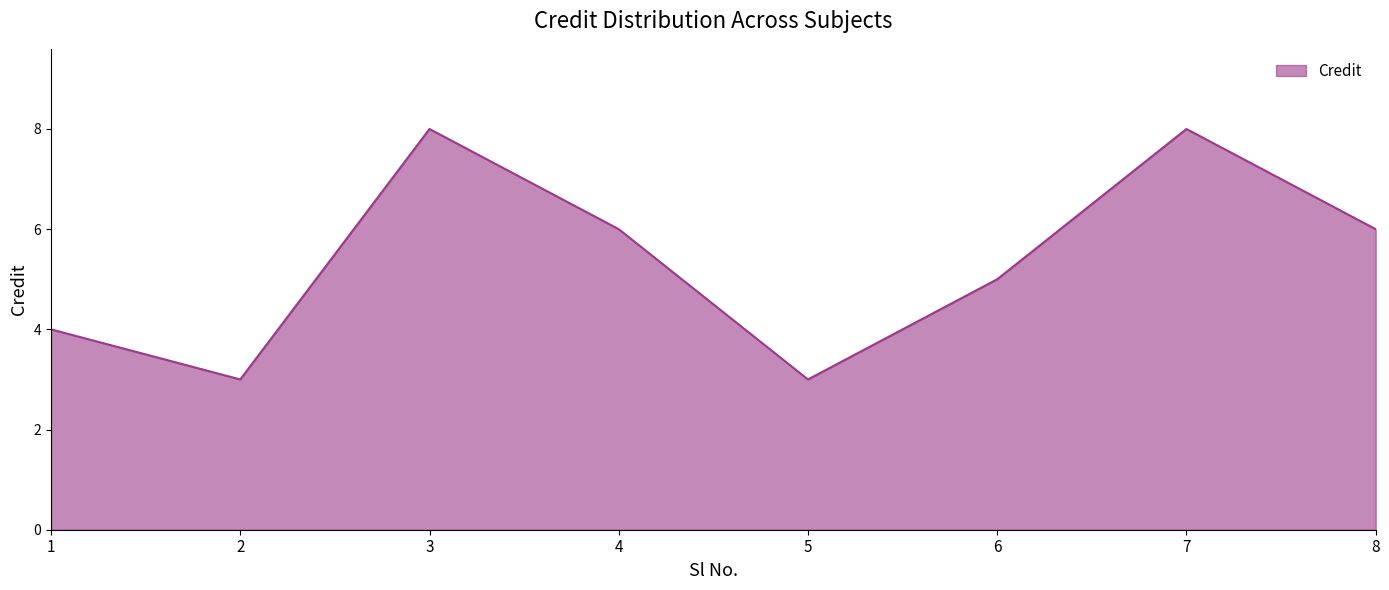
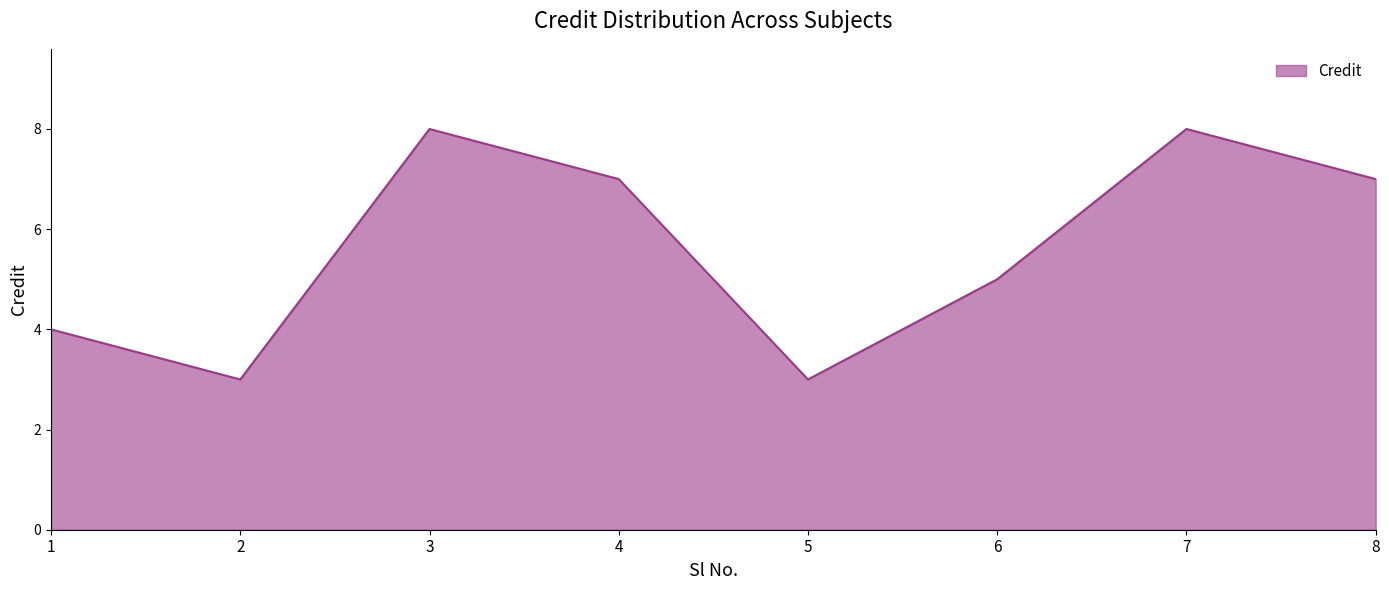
4: 6 -> 7
8: 6 -> 7
